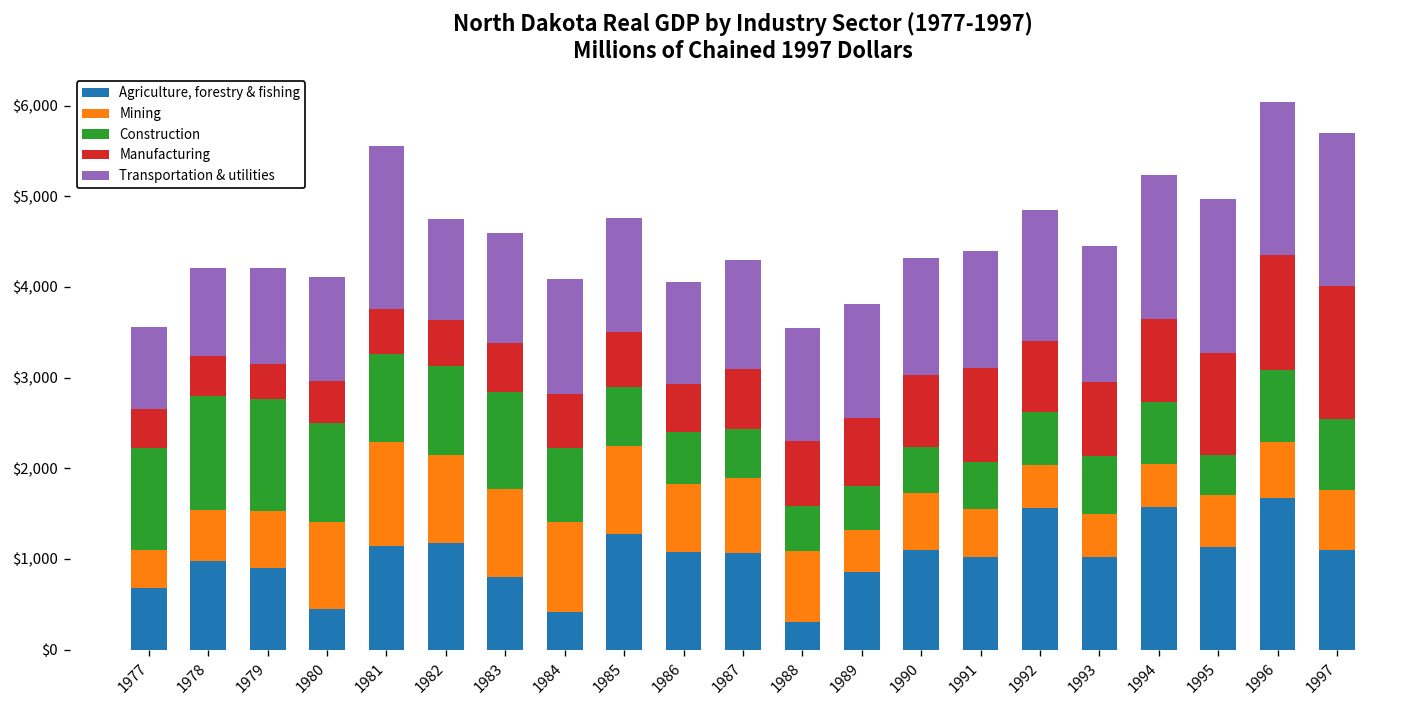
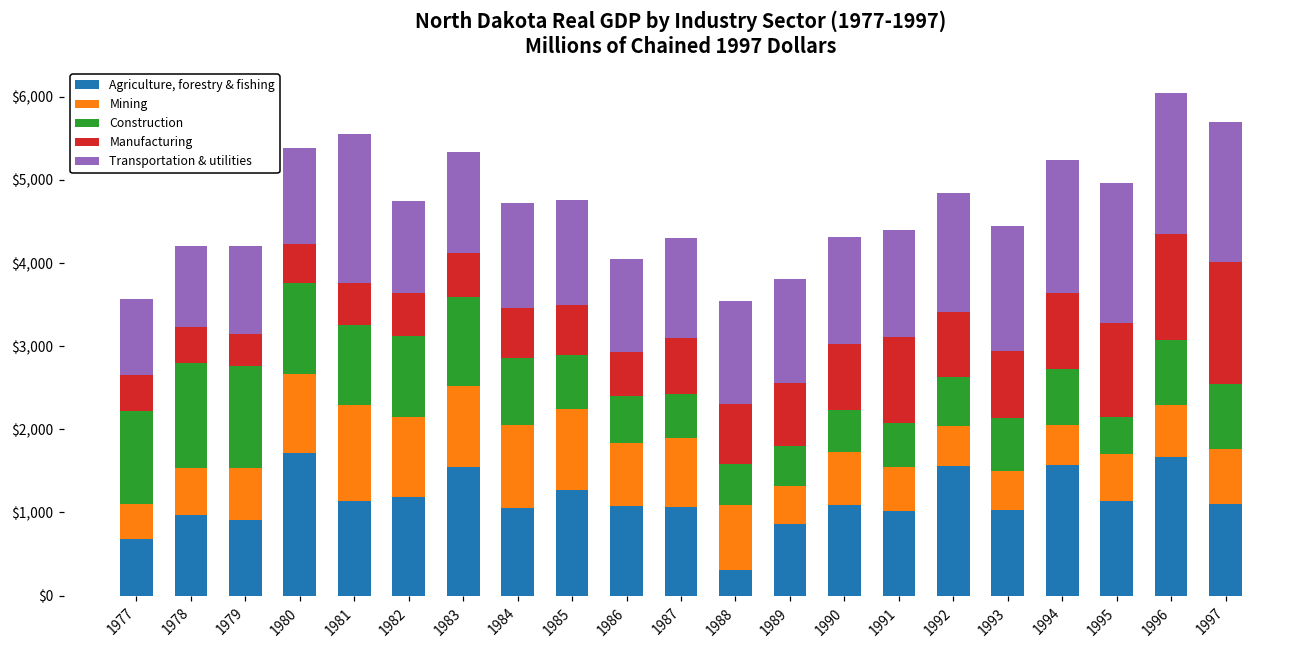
Agriculture, forestry & fishing, 1980: $500 -> $1,700
Agriculture, forestry & fishing, 1983: $800 -> $1,600
Agriculture, forestry & fishing, 1984: $400 -> $1,100
